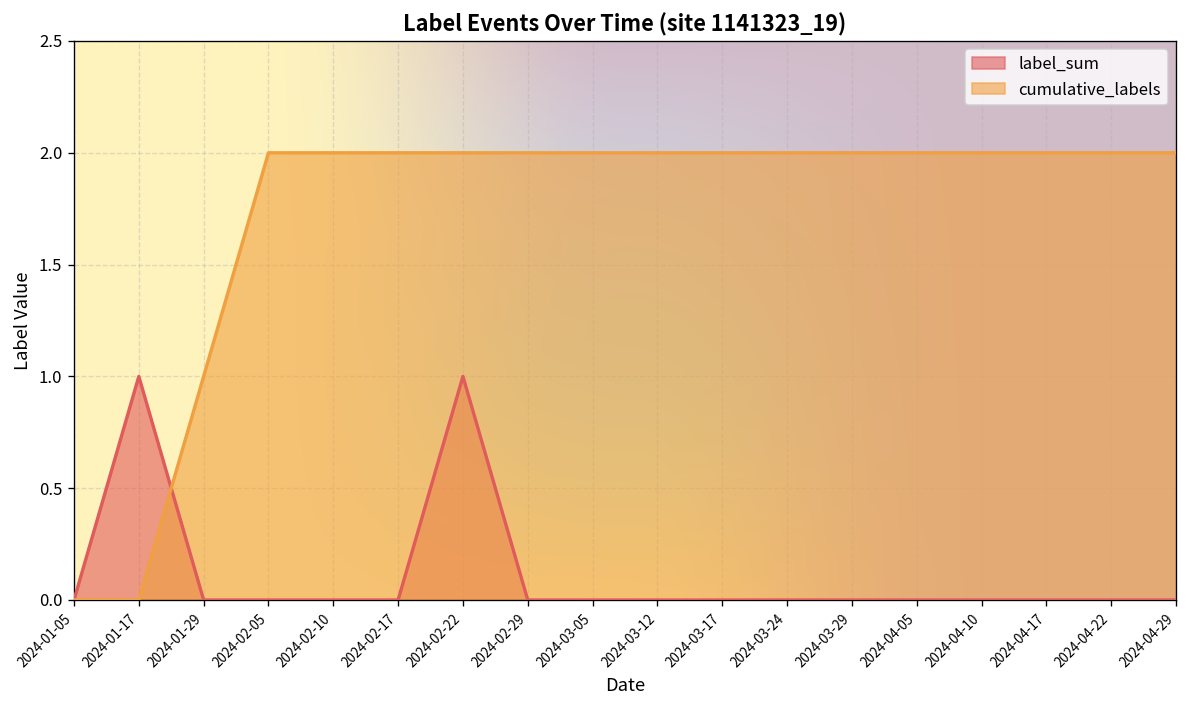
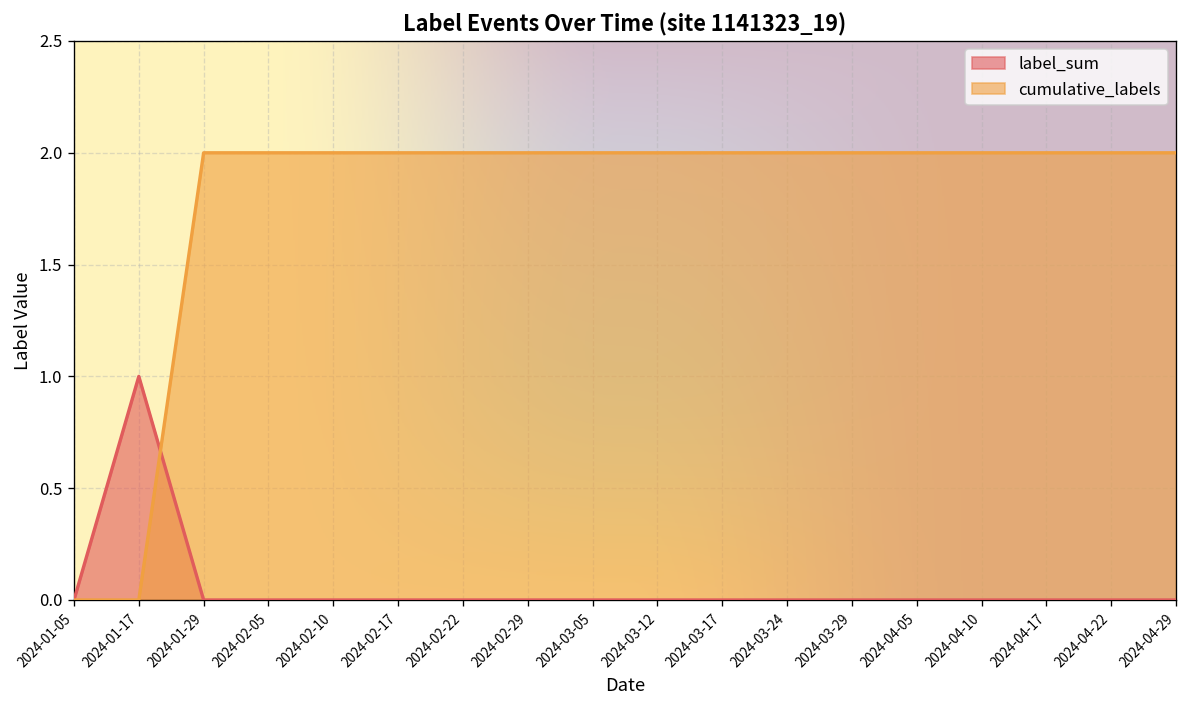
cumulative_labels, 2024-01-29: 1 -> 2
label_sum, 2024-02-22: 1 -> 0
